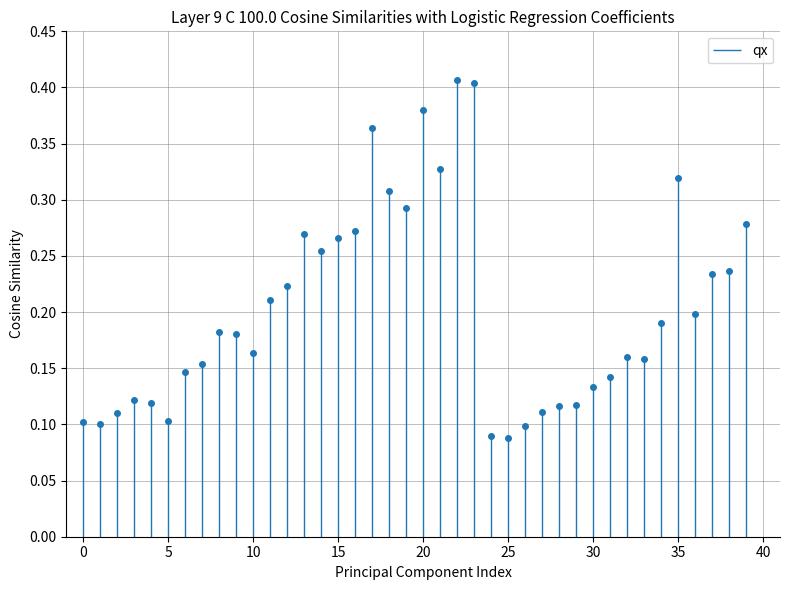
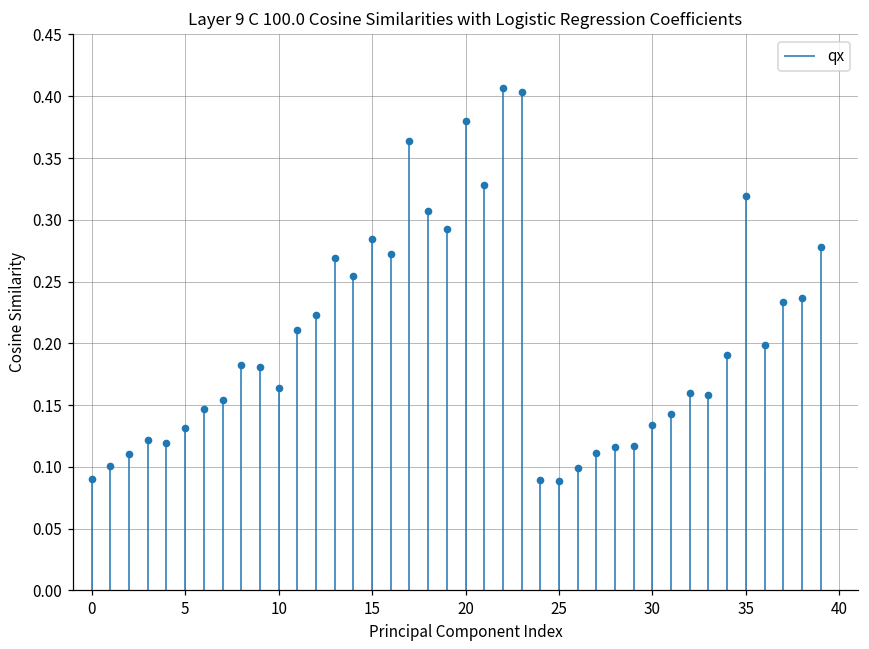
0: 0.102 -> 0.090
5: 0.103 -> 0.131
15: 0.266 -> 0.285
